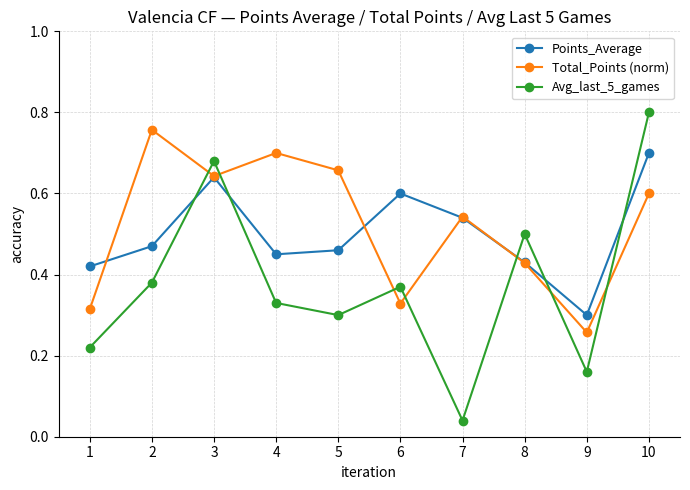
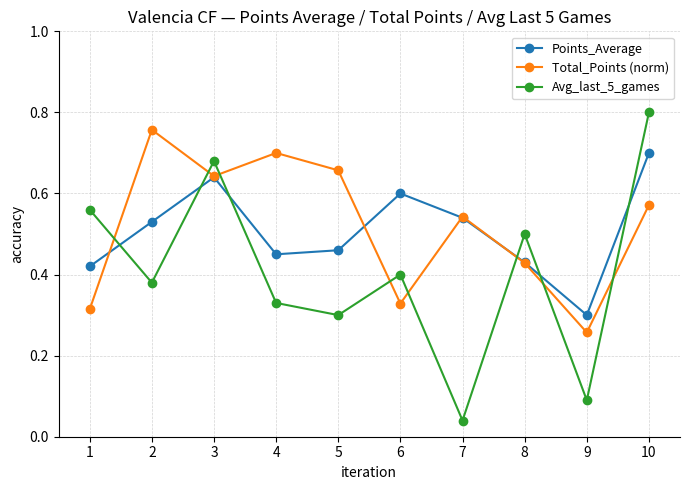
Avg_last_5_games, 1: 0.22 -> 0.56
Points_Average, 2: 0.47 -> 0.53
Avg_last_5_games, 6: 0.37 -> 0.40
Avg_last_5_games, 9: 0.16 -> 0.09
Total_Points (norm), 10: 0.60 -> 0.57
